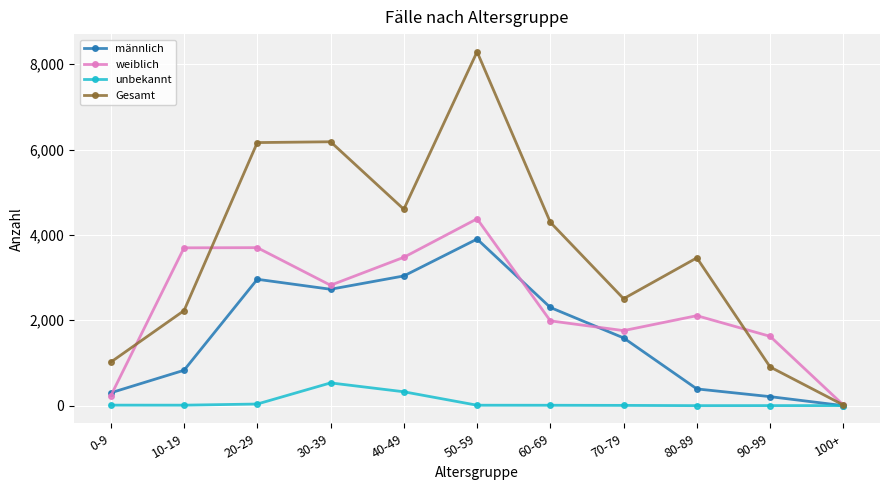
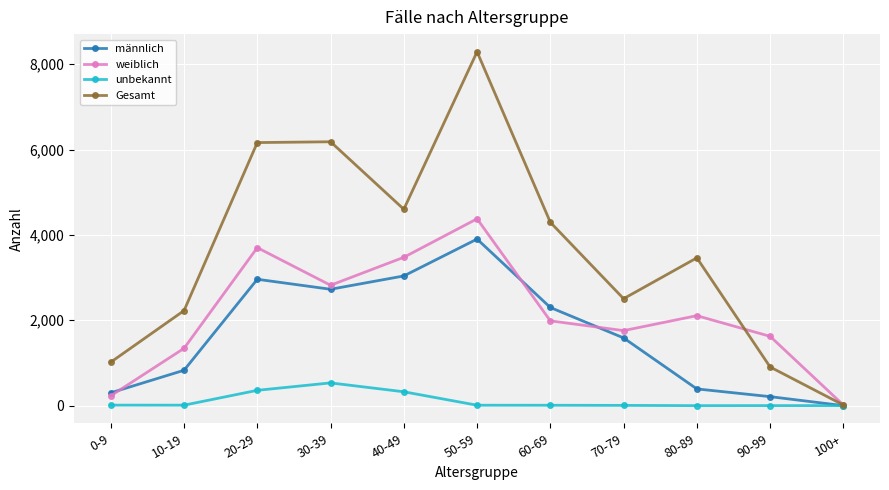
weiblich, 10-19: 3,700 -> 1,300
unbekannt, 20-29: 0 -> 400
